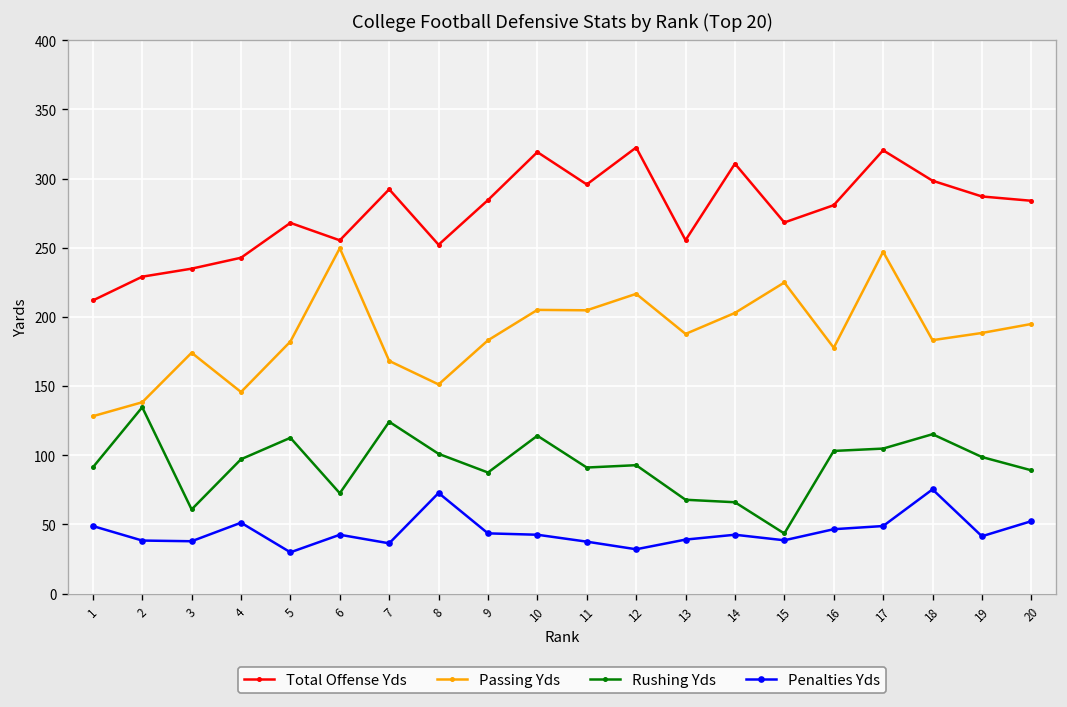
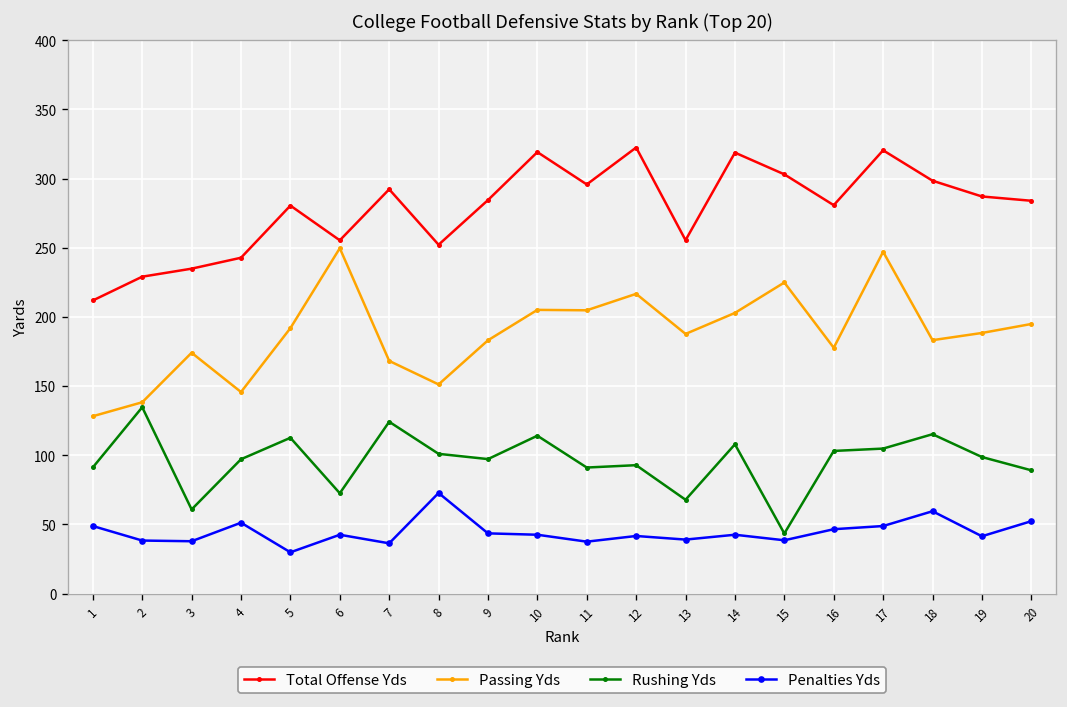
Total Offense Yds, 5: 268 -> 281
Passing Yds, 5: 182 -> 192
Rushing Yds, 9: 88 -> 97
Penalties Yds, 12: 32 -> 42
Total Offense Yds, 14: 311 -> 319
Rushing Yds, 14: 66 -> 108
Total Offense Yds, 15: 268 -> 303
Penalties Yds, 18: 75 -> 60
